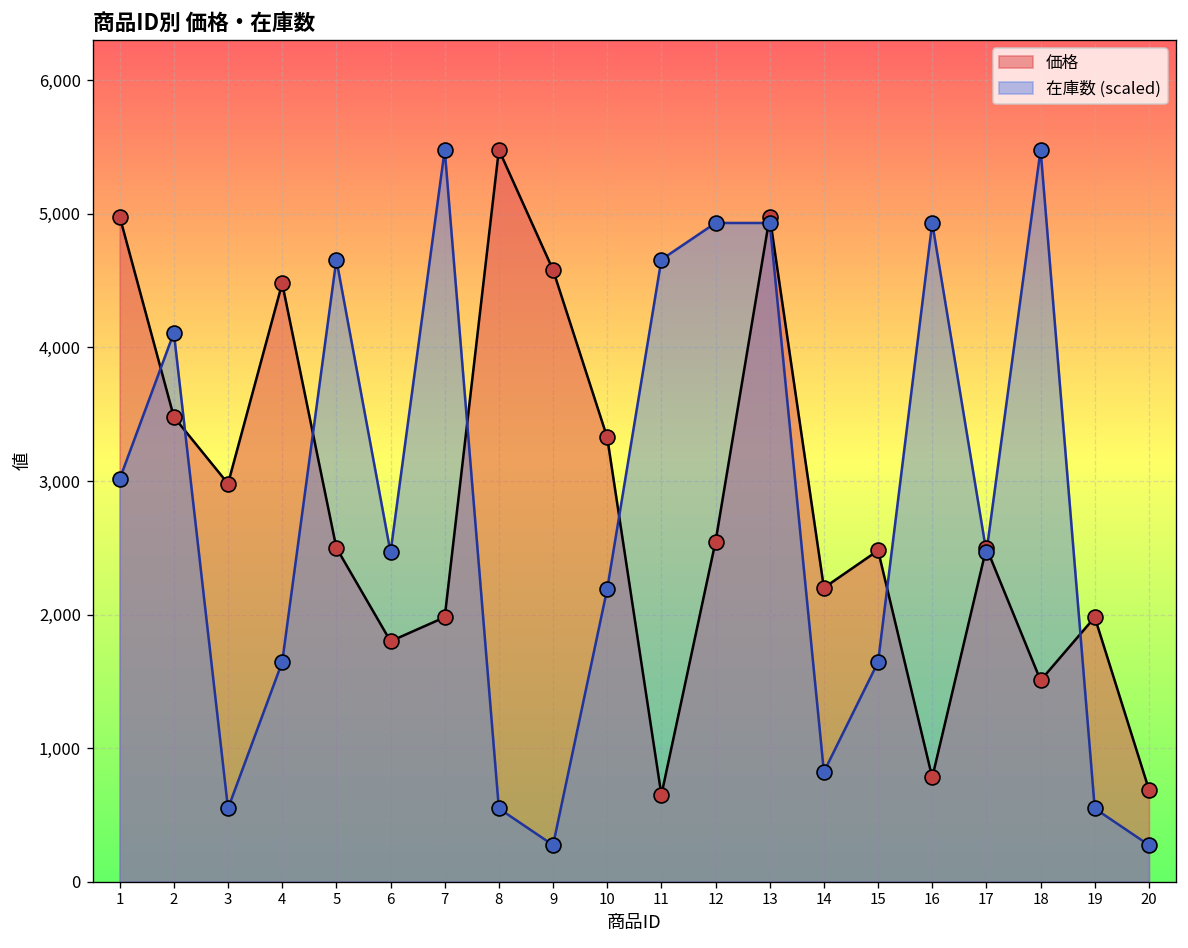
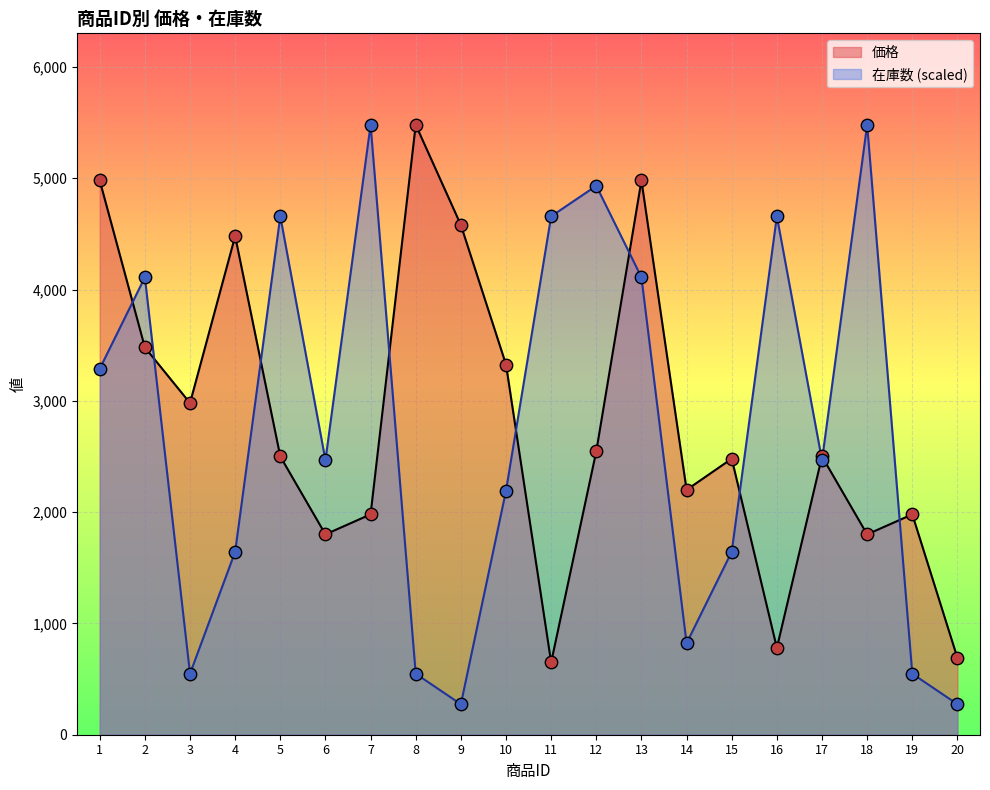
在庫数 (scaled), 1: 3,010 -> 3,290
在庫数 (scaled), 13: 4,930 -> 4,110
在庫数 (scaled), 16: 4,930 -> 4,660
価格, 18: 1,510 -> 1,800
